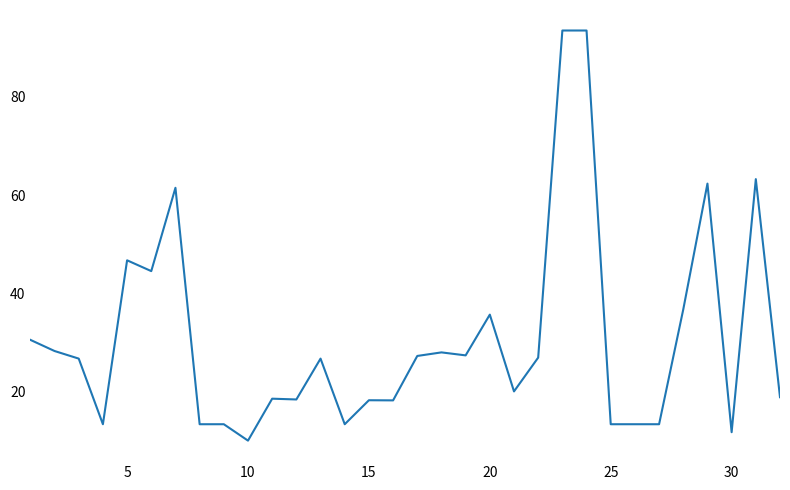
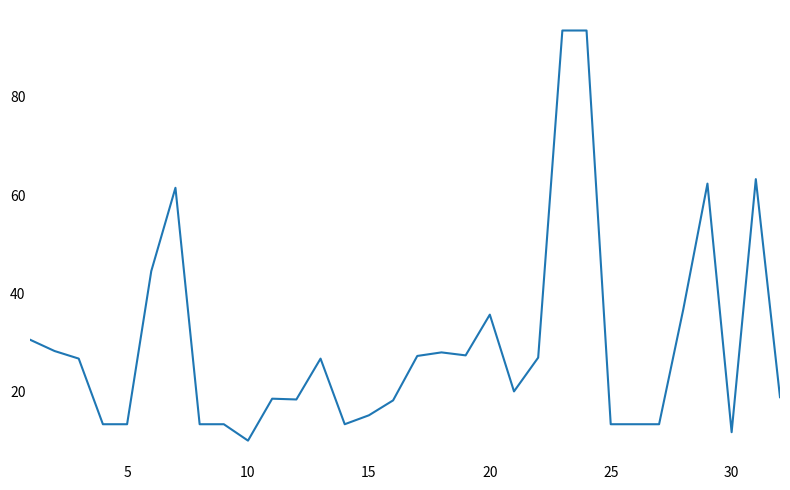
5: 47 -> 13
15: 18 -> 15
